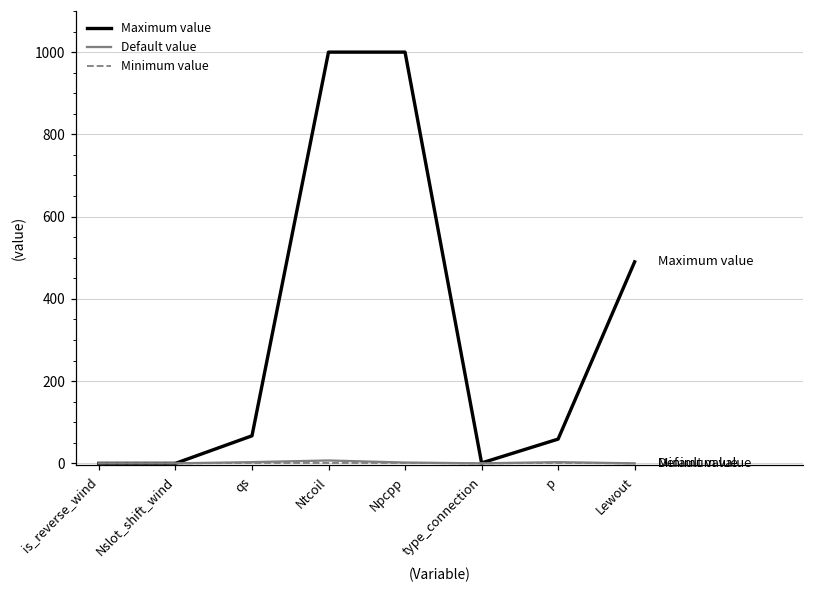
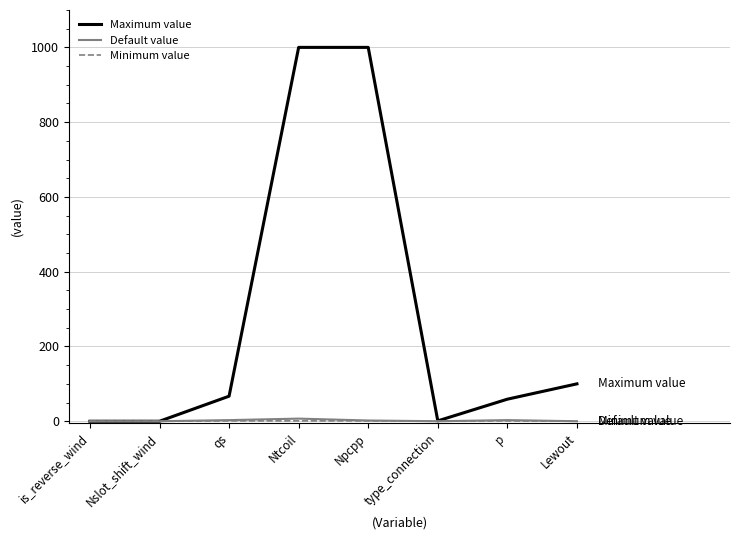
Maximum value, Lewout: 490 -> 100
